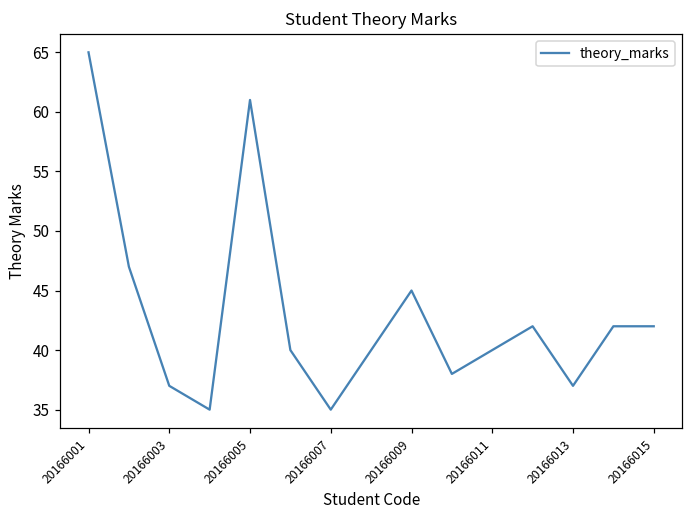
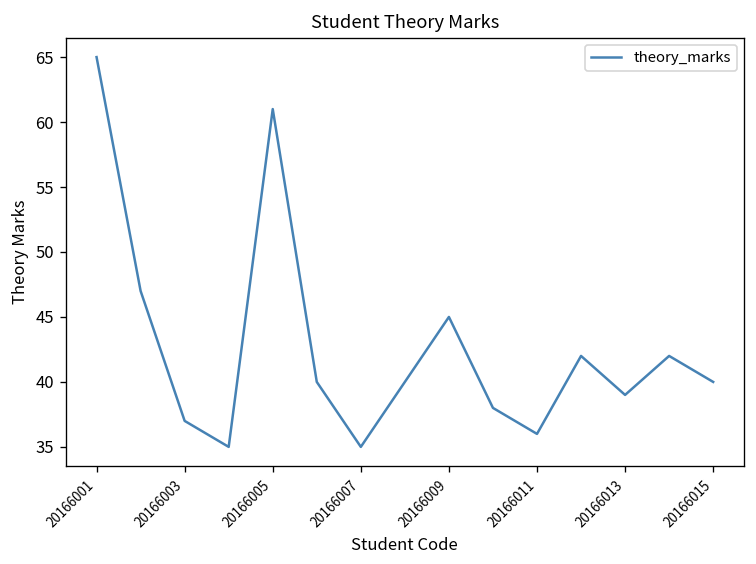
20166011: 40 -> 36
20166013: 37 -> 39
20166015: 42 -> 40
